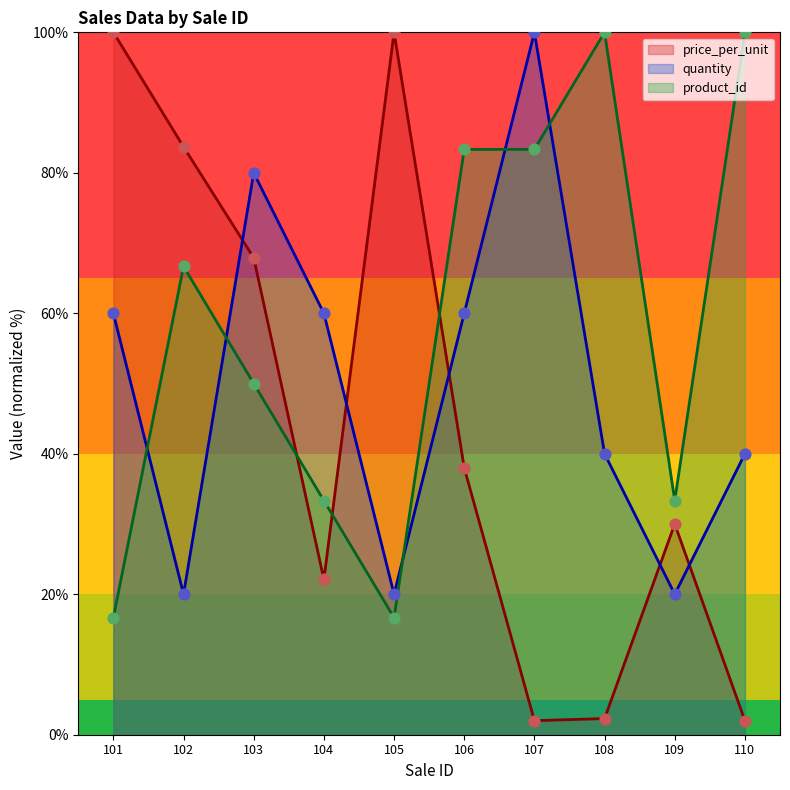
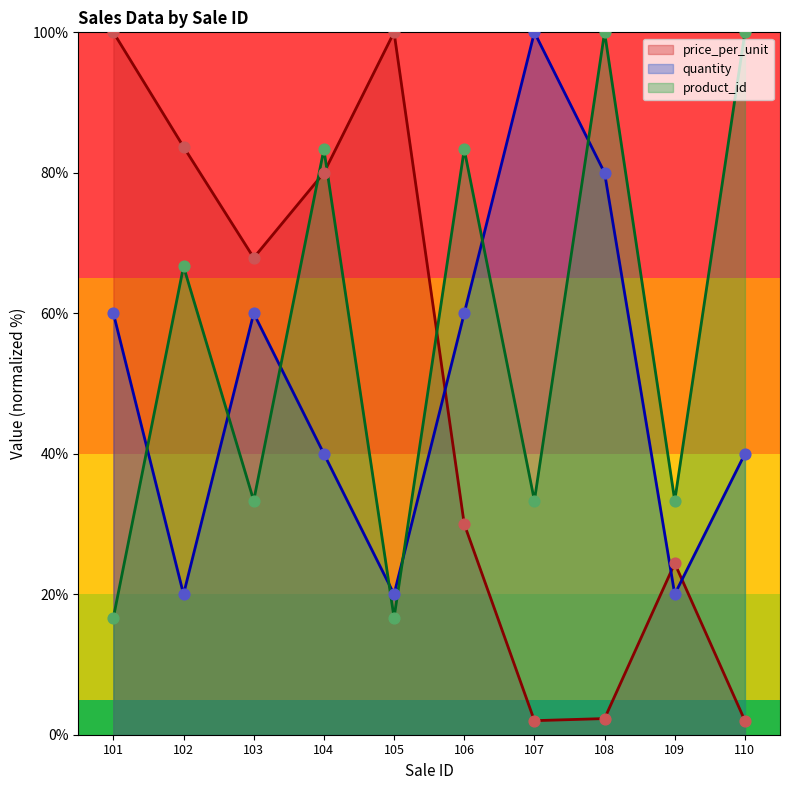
quantity, 103: 80% -> 60%
product_id, 103: 50% -> 33%
price_per_unit, 104: 22% -> 80%
quantity, 104: 60% -> 40%
product_id, 104: 33% -> 83%
price_per_unit, 106: 38% -> 30%
product_id, 107: 83% -> 33%
quantity, 108: 40% -> 80%
price_per_unit, 109: 30% -> 24%
